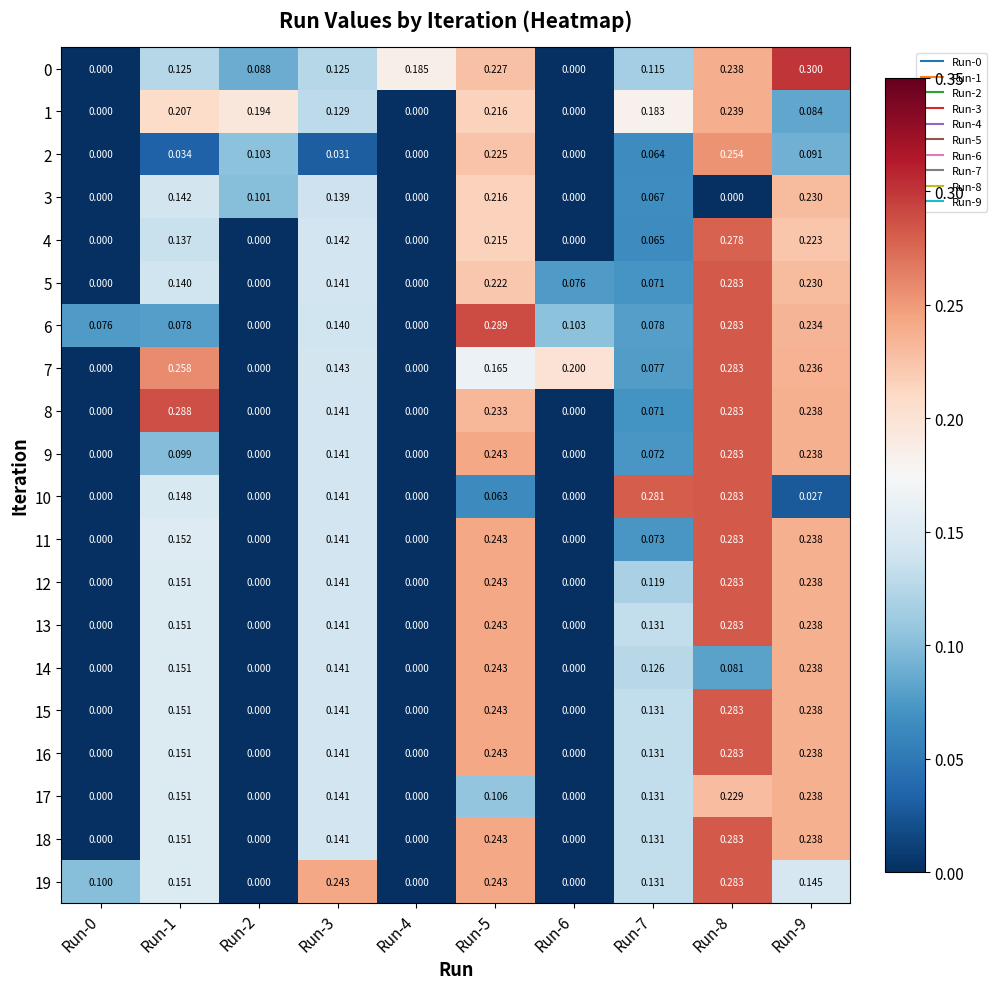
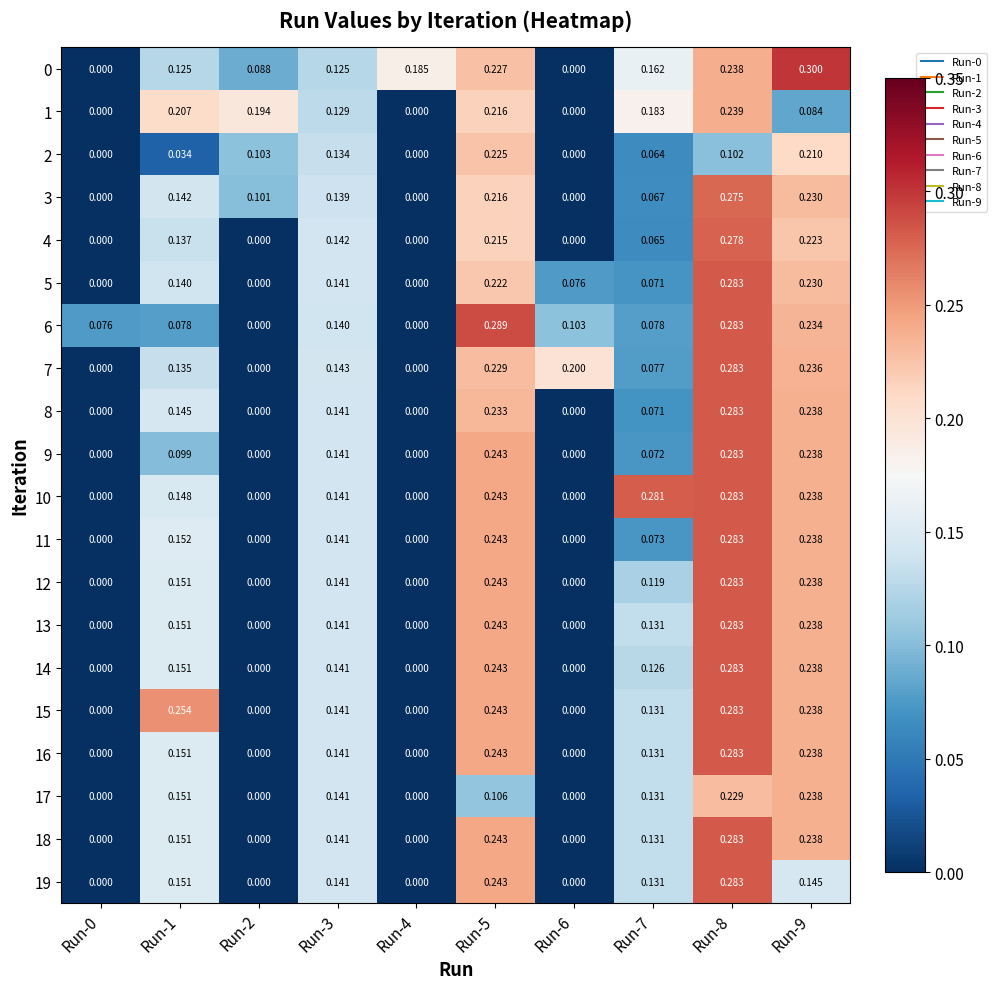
0, Run-7: 0.115 -> 0.162
2, Run-3: 0.031 -> 0.134
2, Run-8: 0.254 -> 0.102
2, Run-9: 0.091 -> 0.210
3, Run-8: 0.000 -> 0.275
7, Run-1: 0.258 -> 0.135
7, Run-5: 0.165 -> 0.229
8, Run-1: 0.288 -> 0.145
10, Run-5: 0.063 -> 0.243
10, Run-9: 0.027 -> 0.238
14, Run-8: 0.081 -> 0.283
15, Run-1: 0.151 -> 0.254
19, Run-0: 0.100 -> 0.000
19, Run-3: 0.243 -> 0.141
